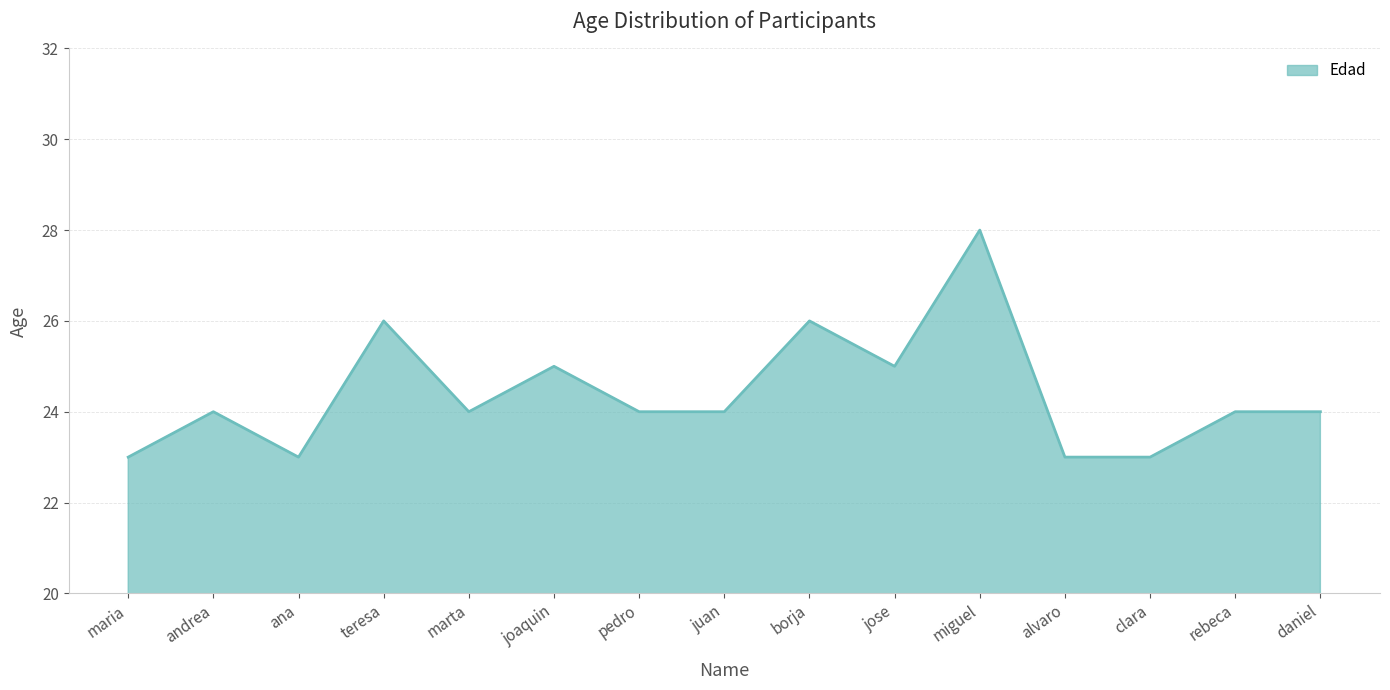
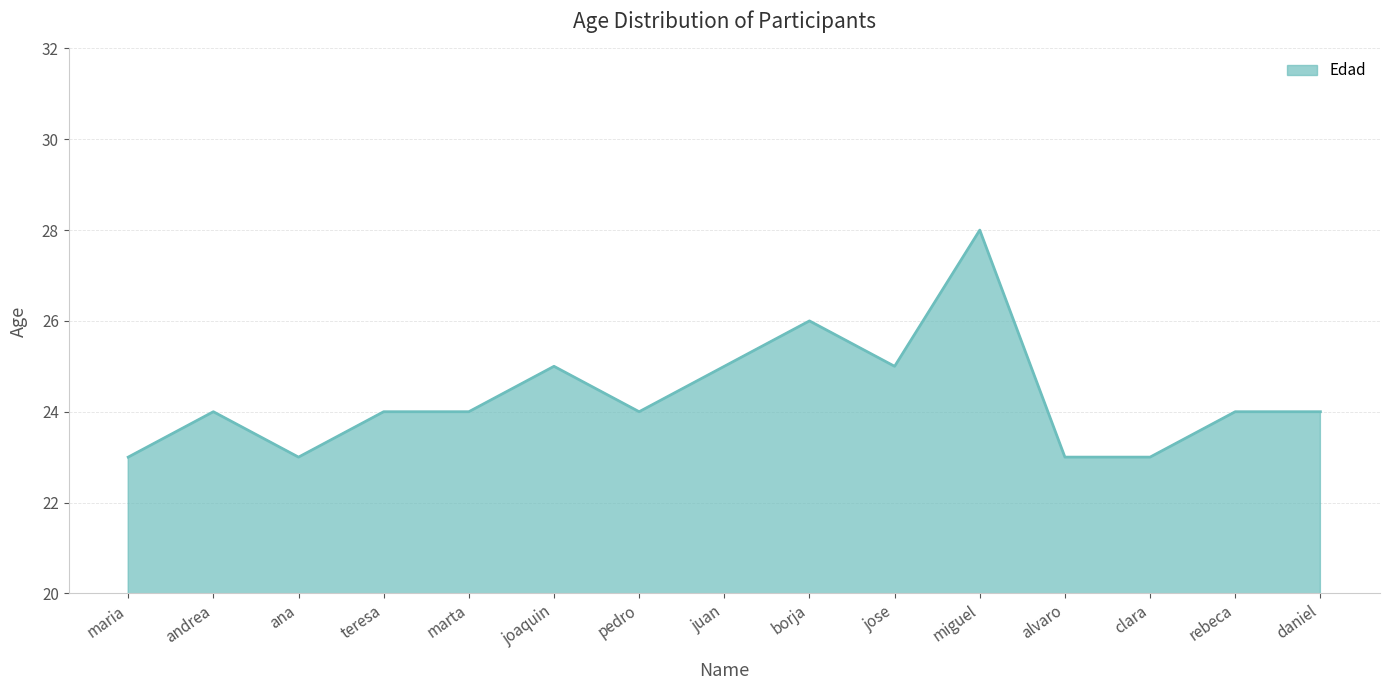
teresa: 26 -> 24
juan: 24 -> 25
